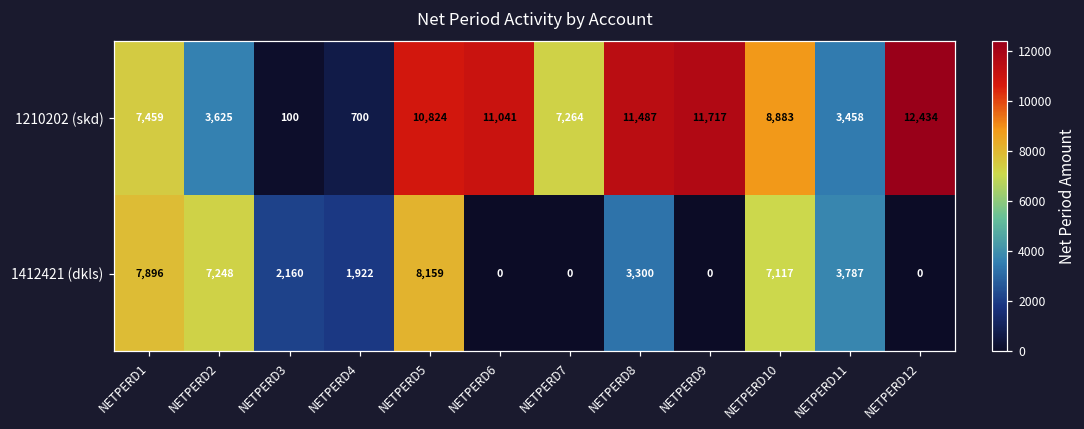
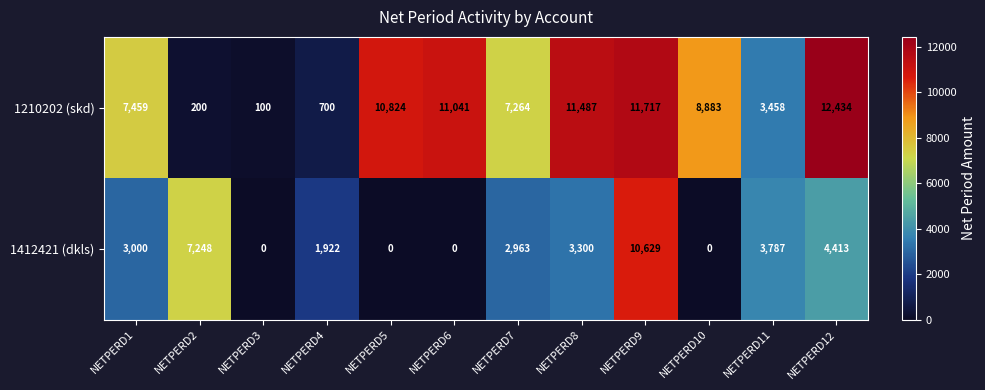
1210202 (skd), NETPERD2: 3,625 -> 200
1412421 (dkls), NETPERD1: 7,896 -> 3,000
1412421 (dkls), NETPERD3: 2,160 -> 0
1412421 (dkls), NETPERD5: 8,159 -> 0
1412421 (dkls), NETPERD7: 0 -> 2,963
1412421 (dkls), NETPERD9: 0 -> 10,629
1412421 (dkls), NETPERD10: 7,117 -> 0
1412421 (dkls), NETPERD12: 0 -> 4,413
